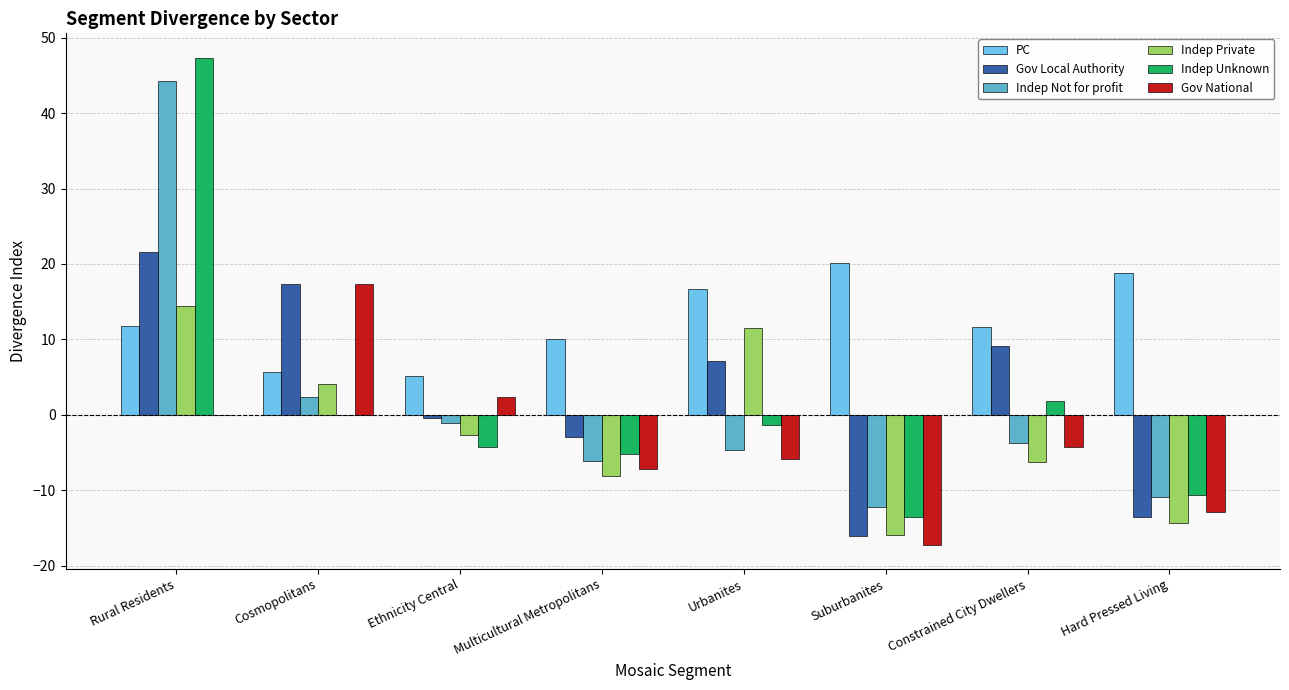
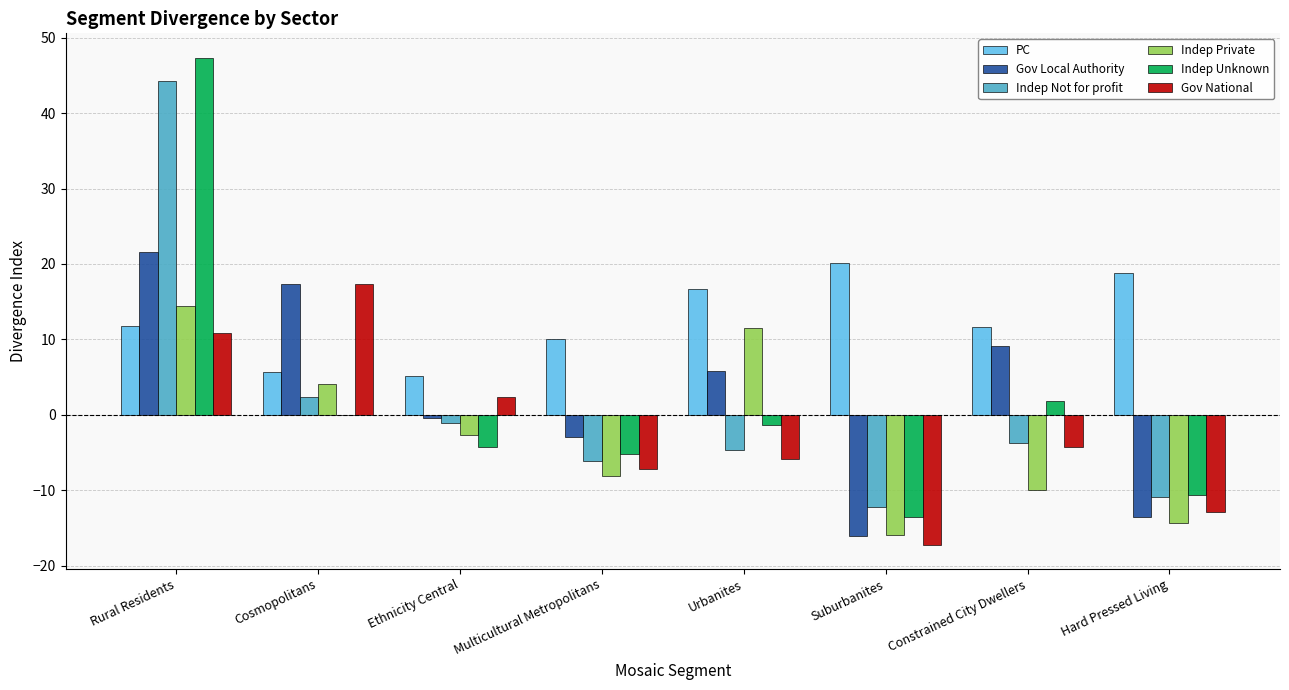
Gov National, Rural Residents: 0 -> 11
Gov Local Authority, Urbanites: 7 -> 6
Indep Private, Constrained City Dwellers: -6 -> -10
